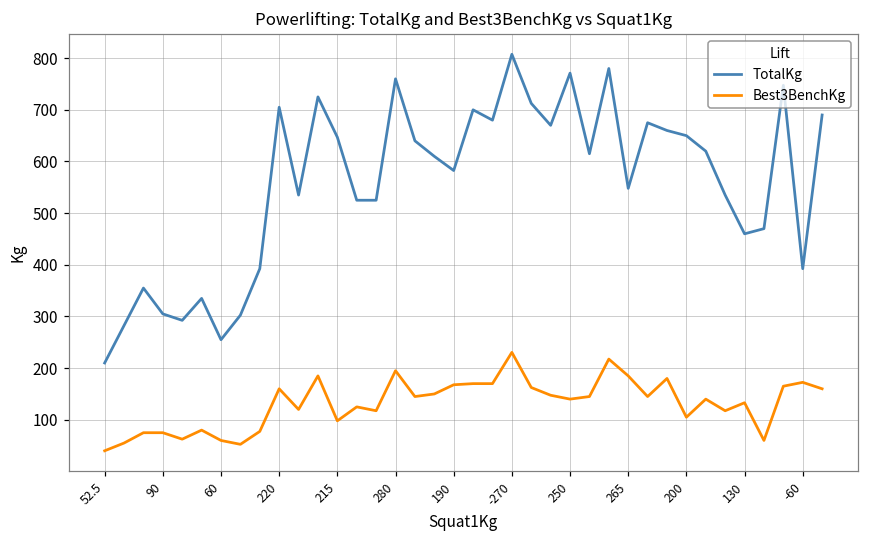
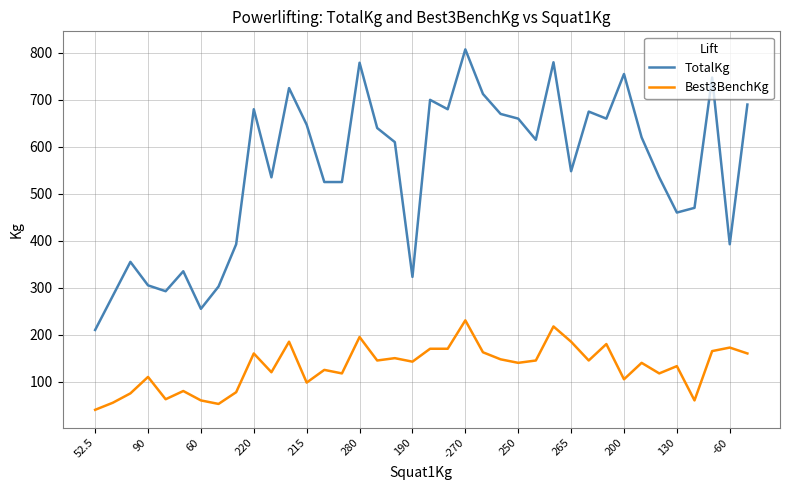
Best3BenchKg, 90: 80 -> 110
TotalKg, 220: 710 -> 680
TotalKg, 280: 760 -> 780
TotalKg, 190: 580 -> 320
Best3BenchKg, 190: 170 -> 140
TotalKg, 250: 770 -> 660
TotalKg, 200: 650 -> 760
